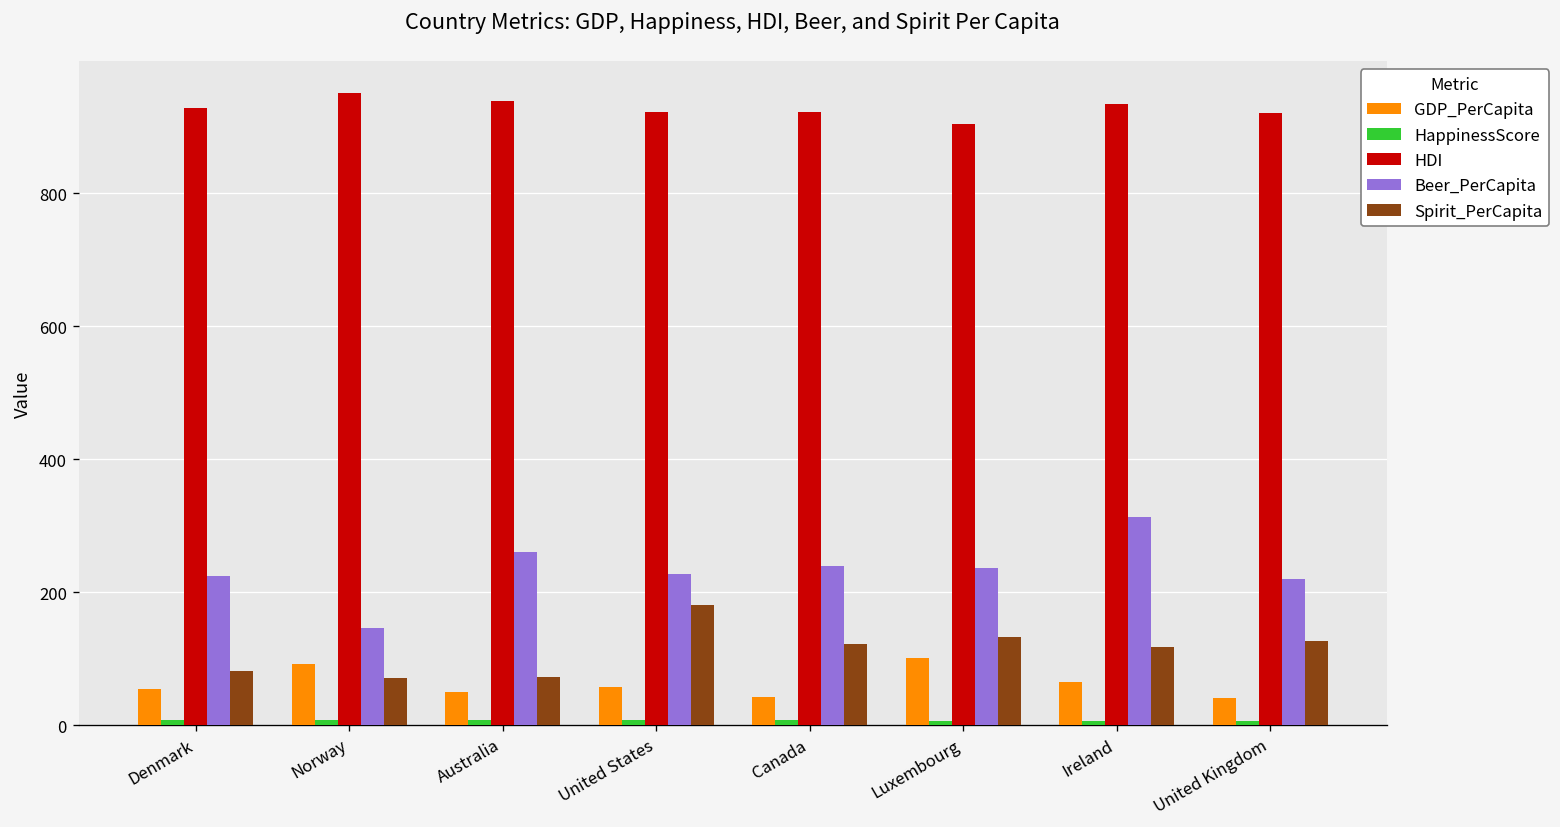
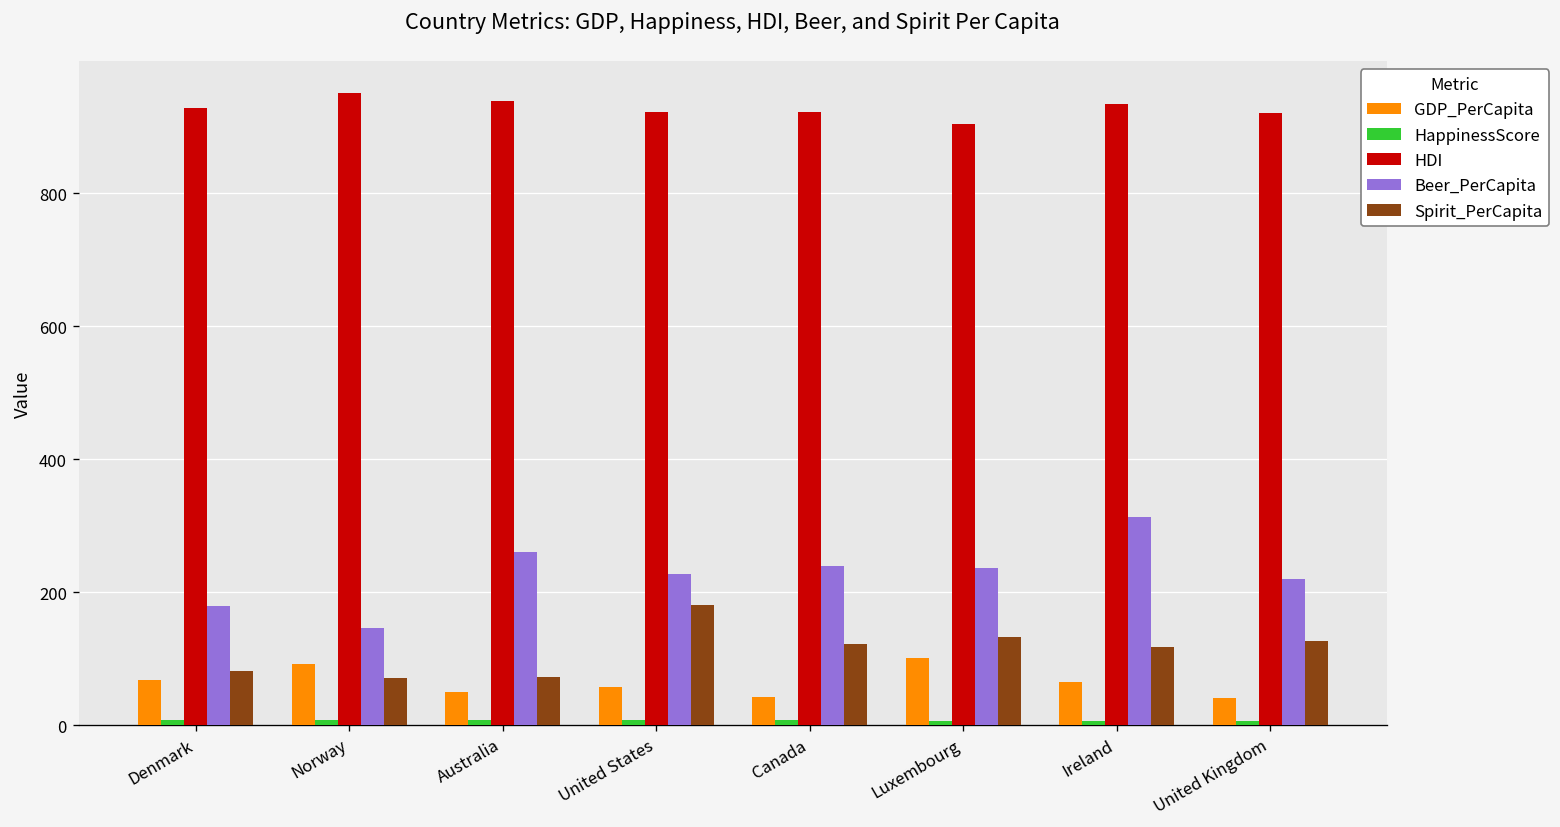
GDP_PerCapita, Denmark: 50 -> 70
Beer_PerCapita, Denmark: 220 -> 180
